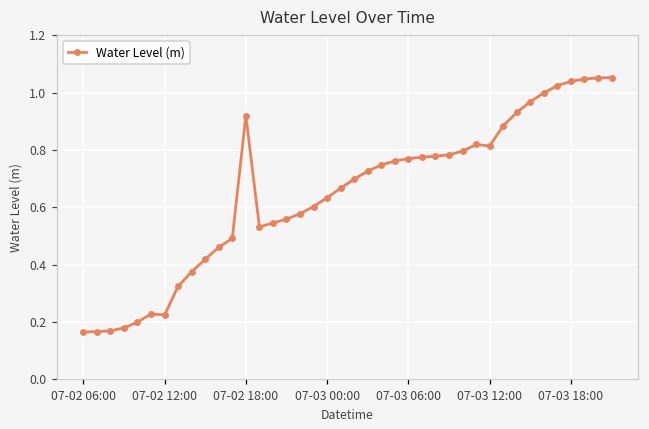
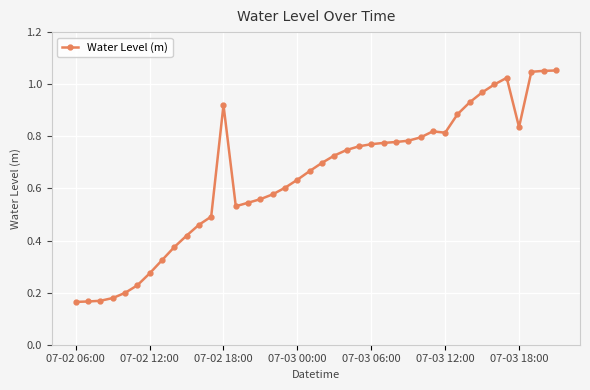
07-02 12:00: 0.22 -> 0.27
07-03 18:00: 1.04 -> 0.84
